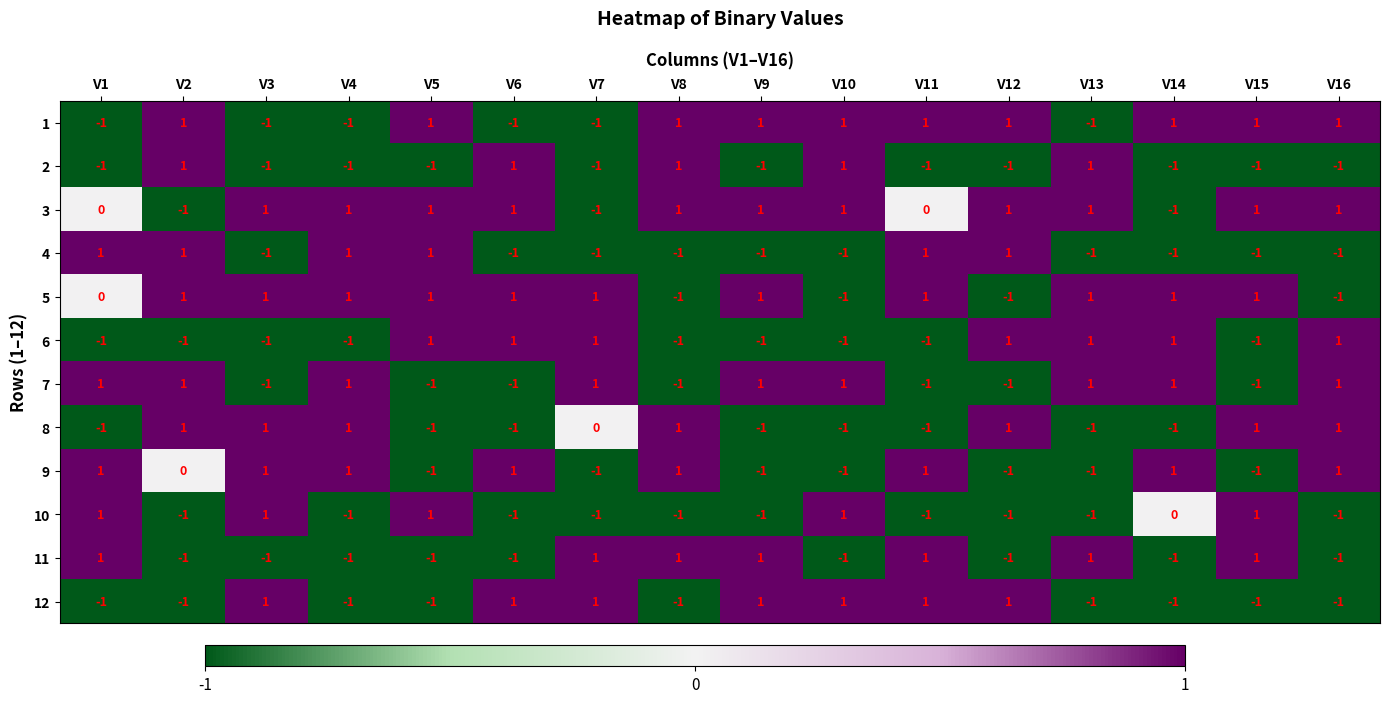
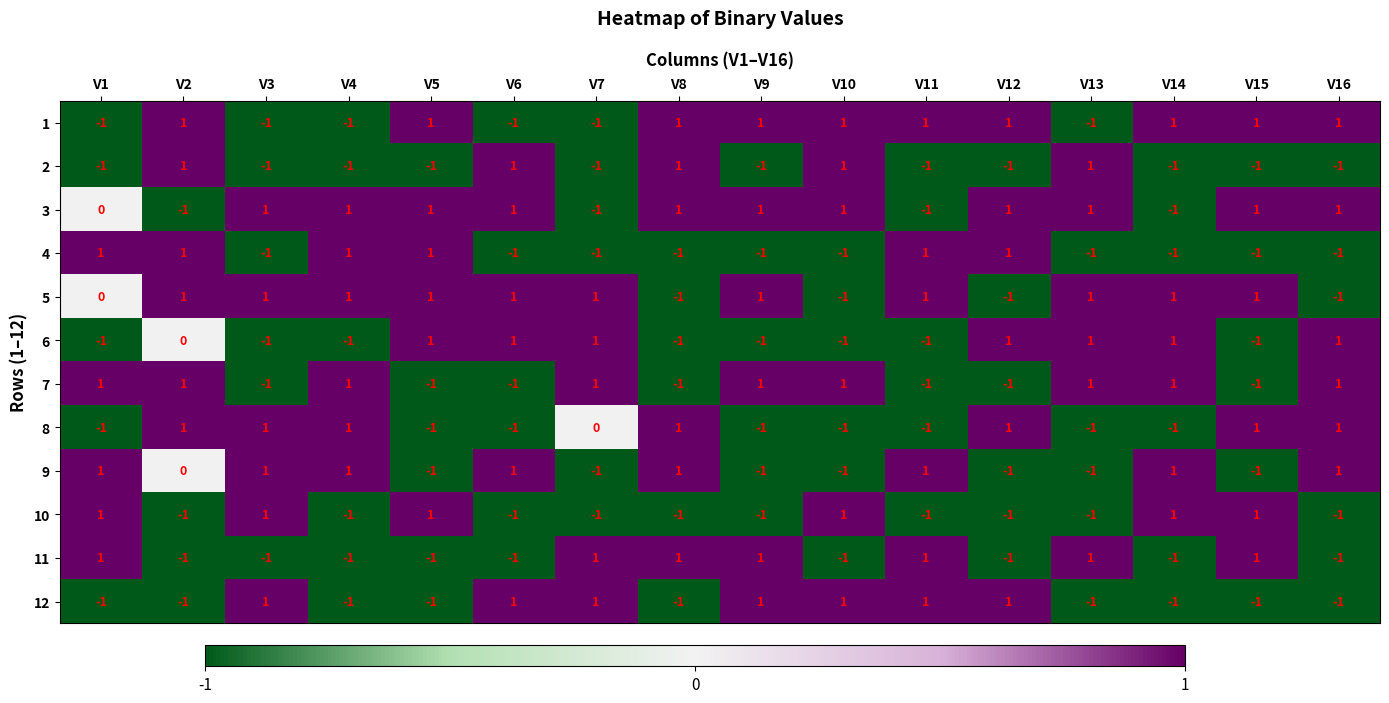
3, V11: 0 -> -1
6, V2: -1 -> 0
10, V14: 0 -> 1
